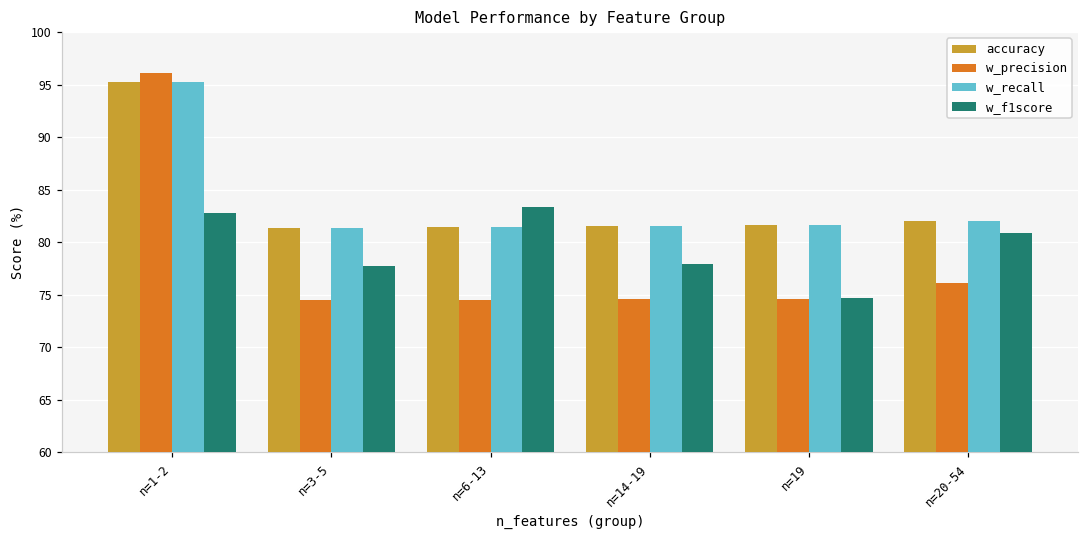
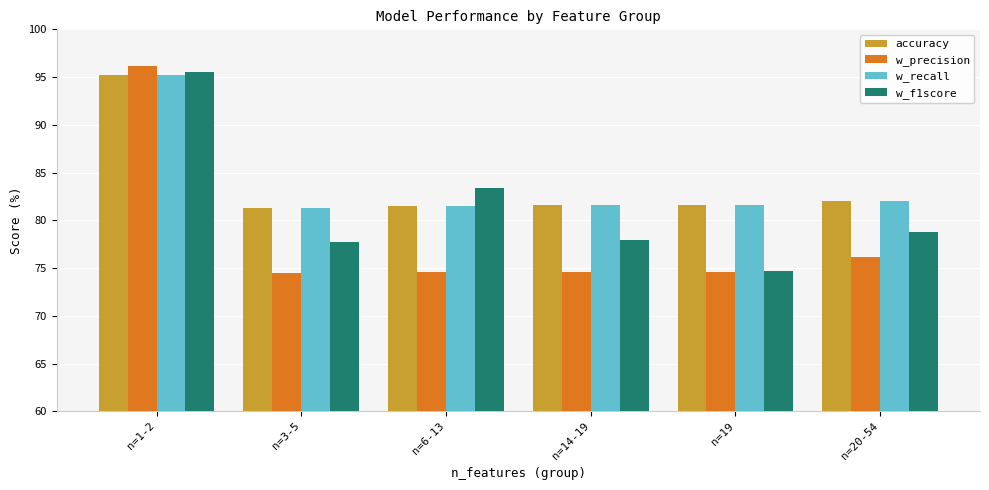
w_f1score, n=1-2: 83 -> 95
w_f1score, n=20-54: 81 -> 79
